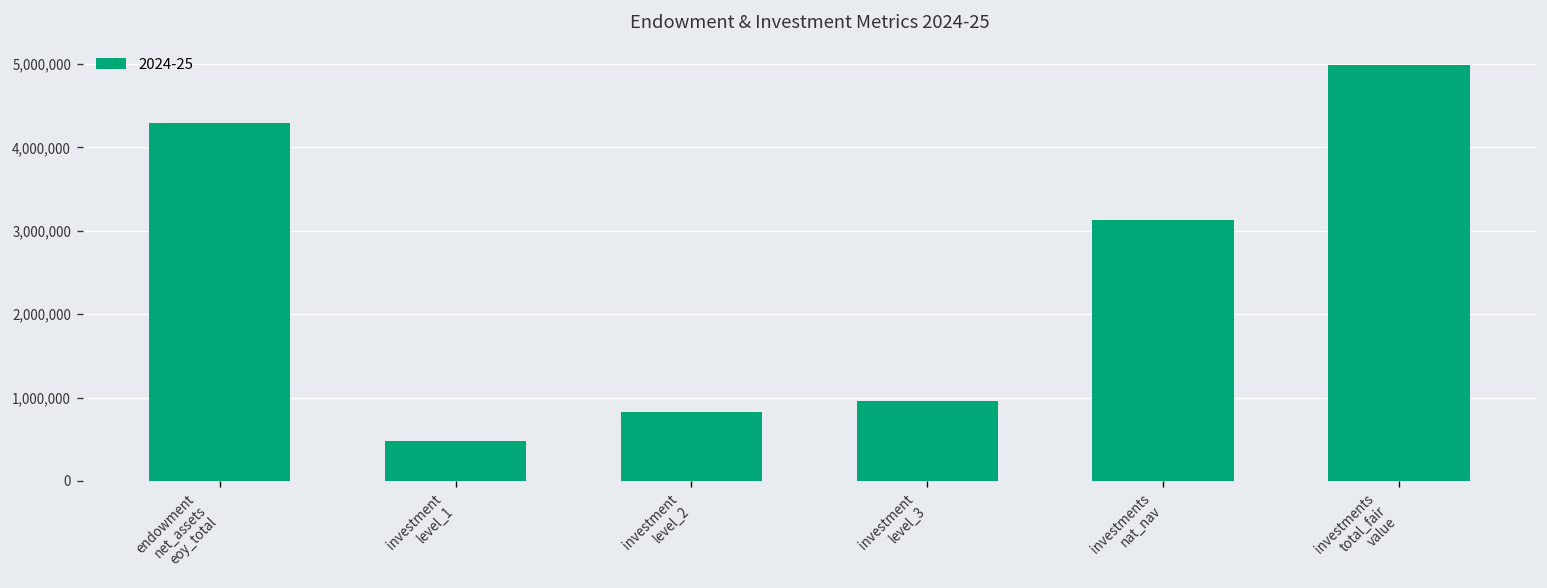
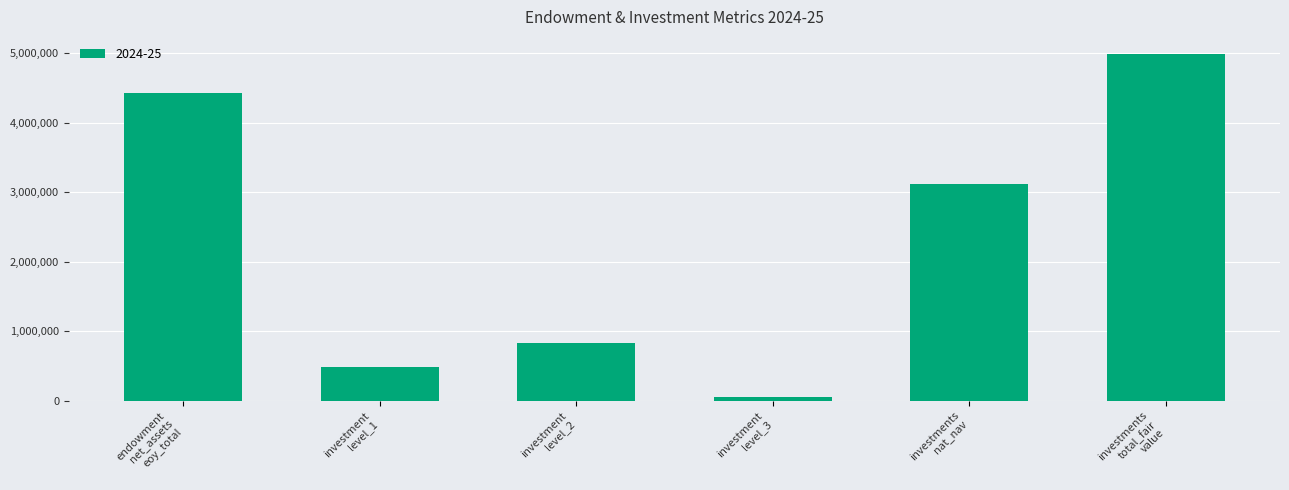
endowment net_assets eoy_total: 4,300,000 -> 4,400,000
investment level_3: 1,000,000 -> 100,000
